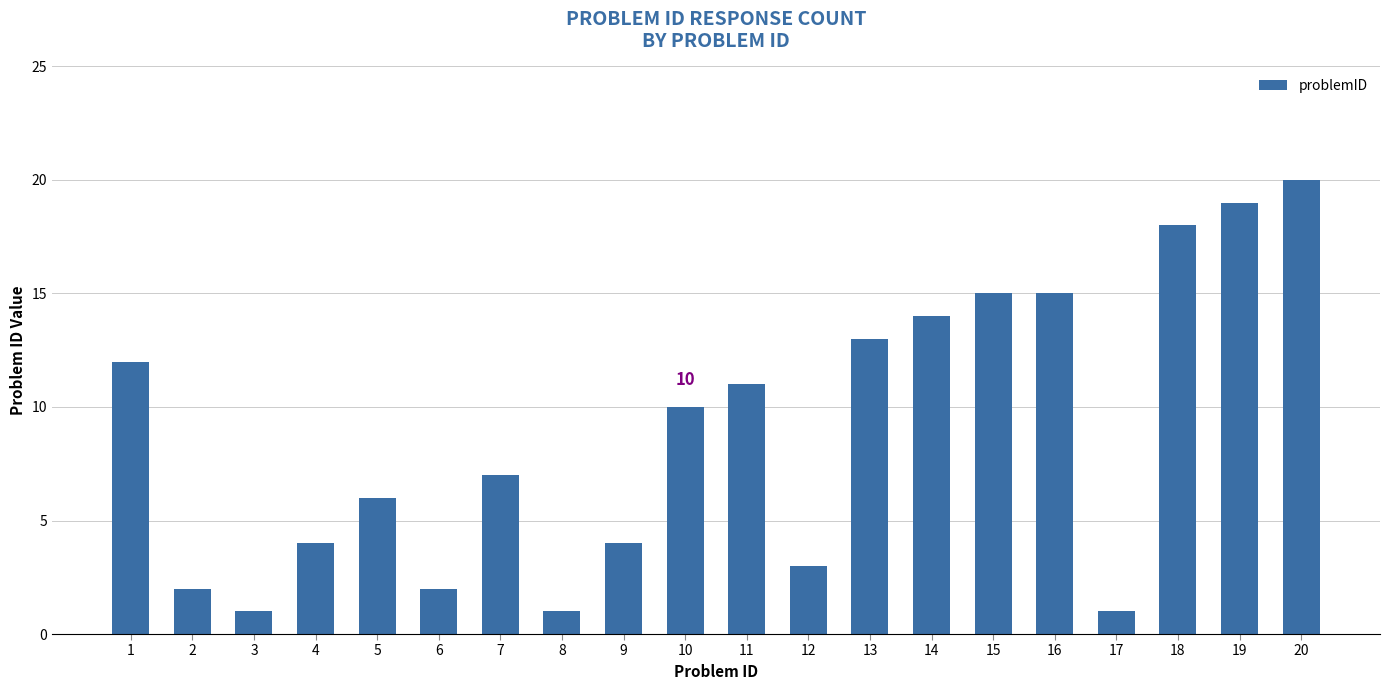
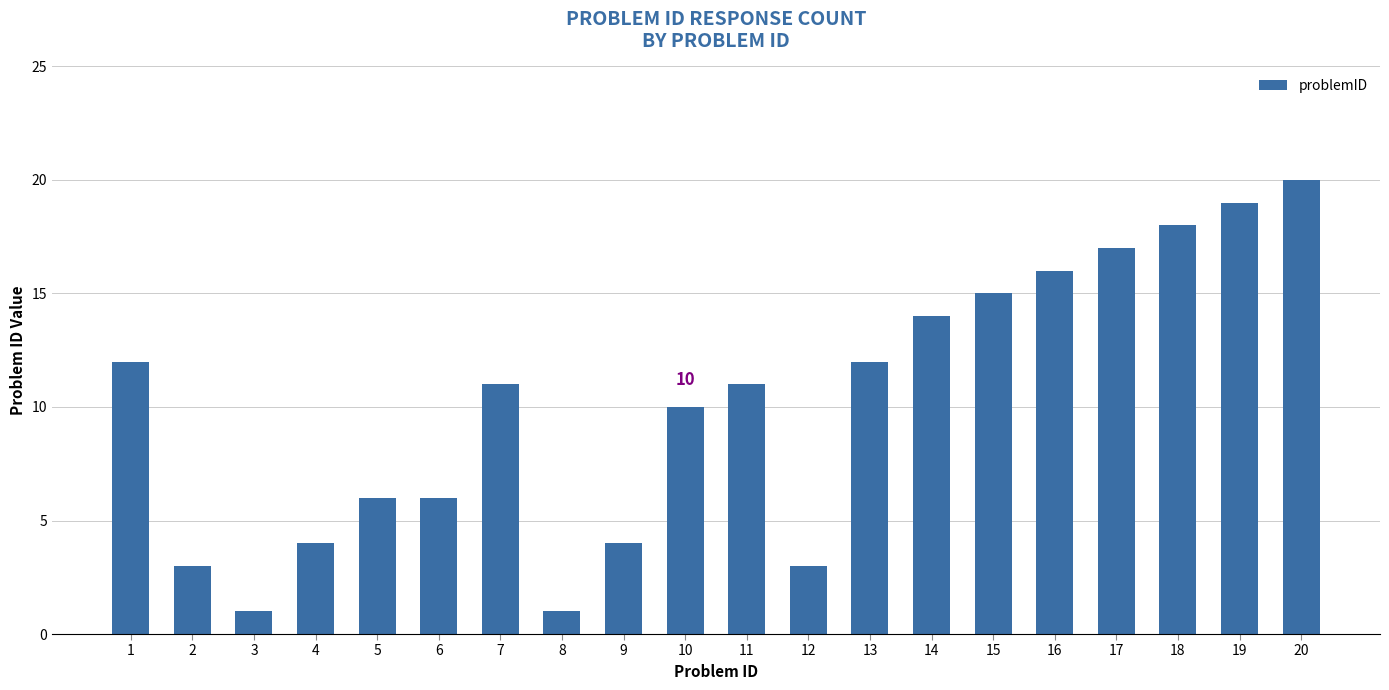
2: 2 -> 3
6: 2 -> 6
7: 7 -> 11
13: 13 -> 12
16: 15 -> 16
17: 1 -> 17
